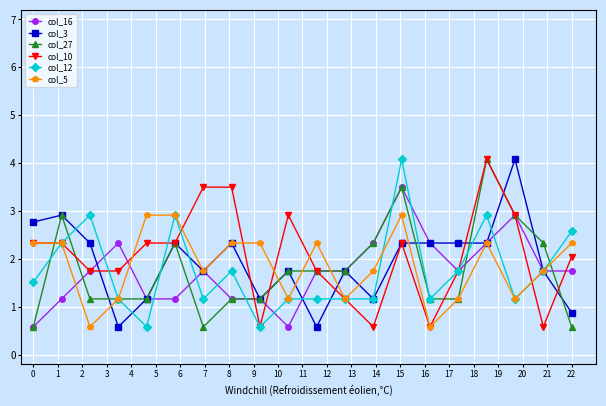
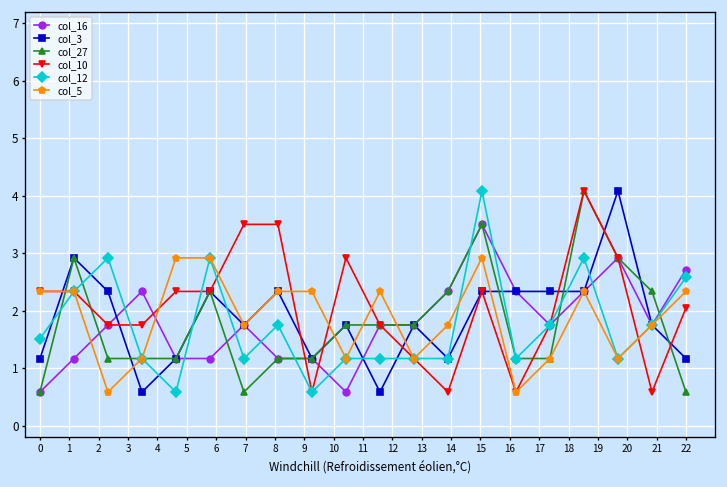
col_3, 0: 2.8 -> 1.2
col_16, 22: 1.8 -> 2.7
col_3, 22: 0.9 -> 1.2
